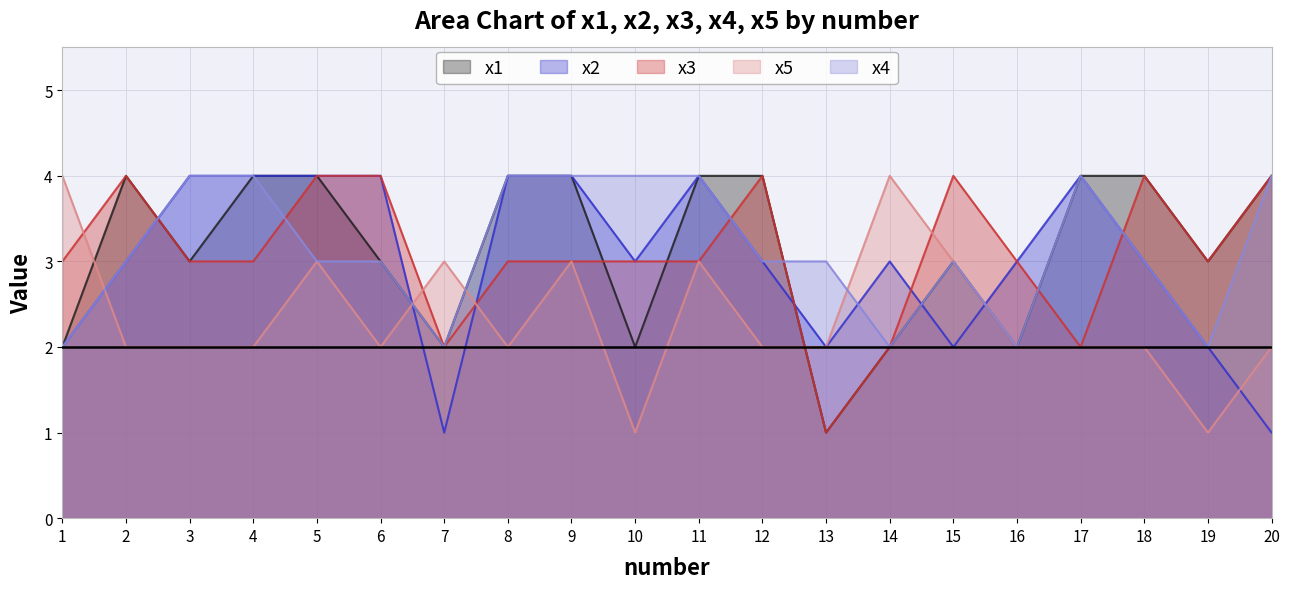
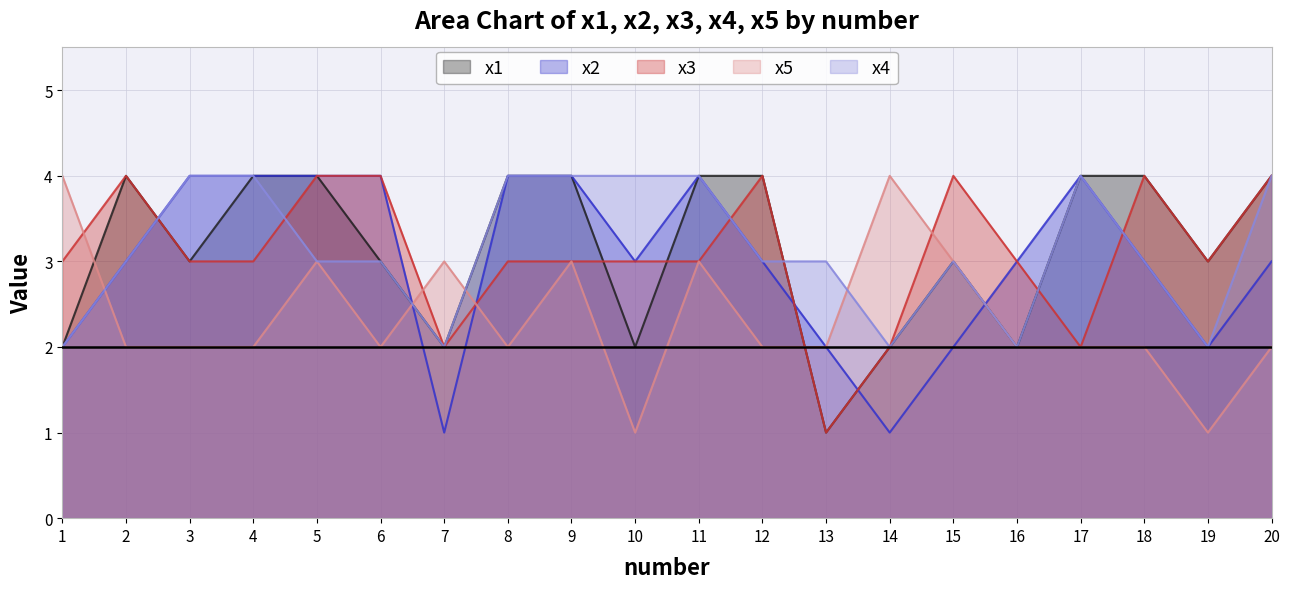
x2, 14: 3 -> 1
x2, 20: 1 -> 3
